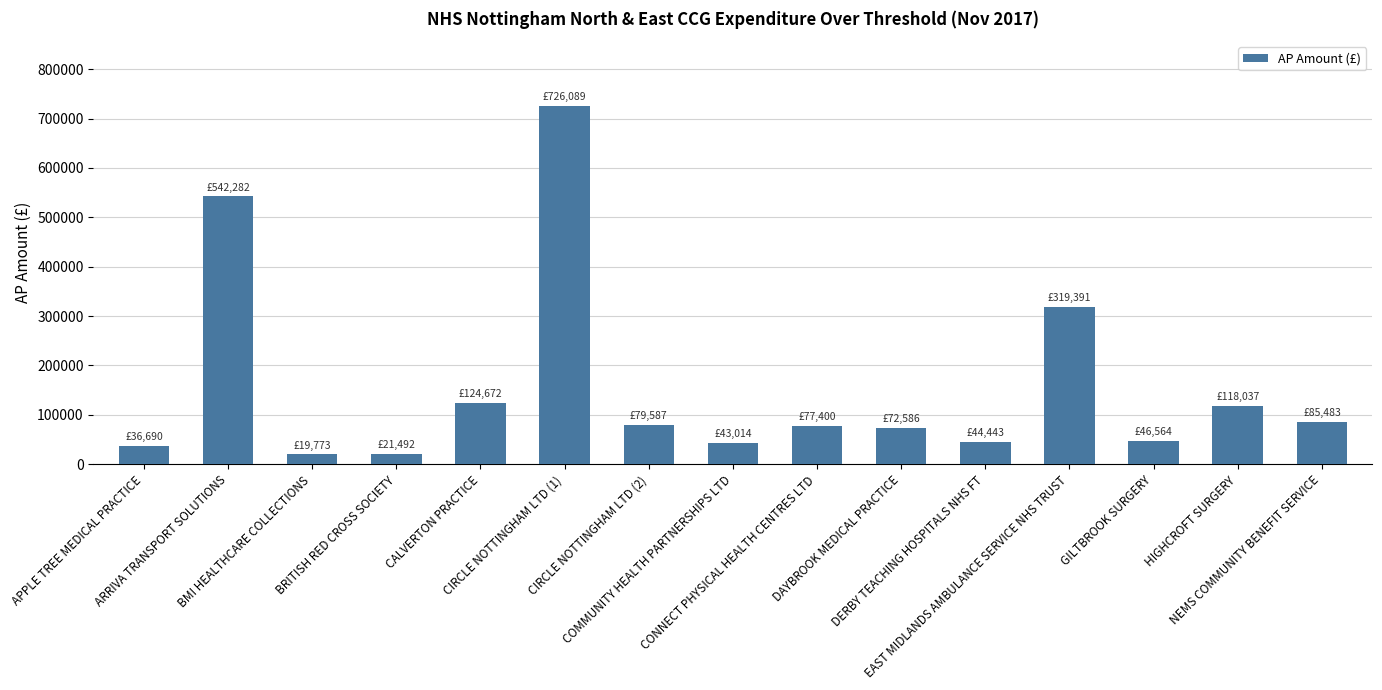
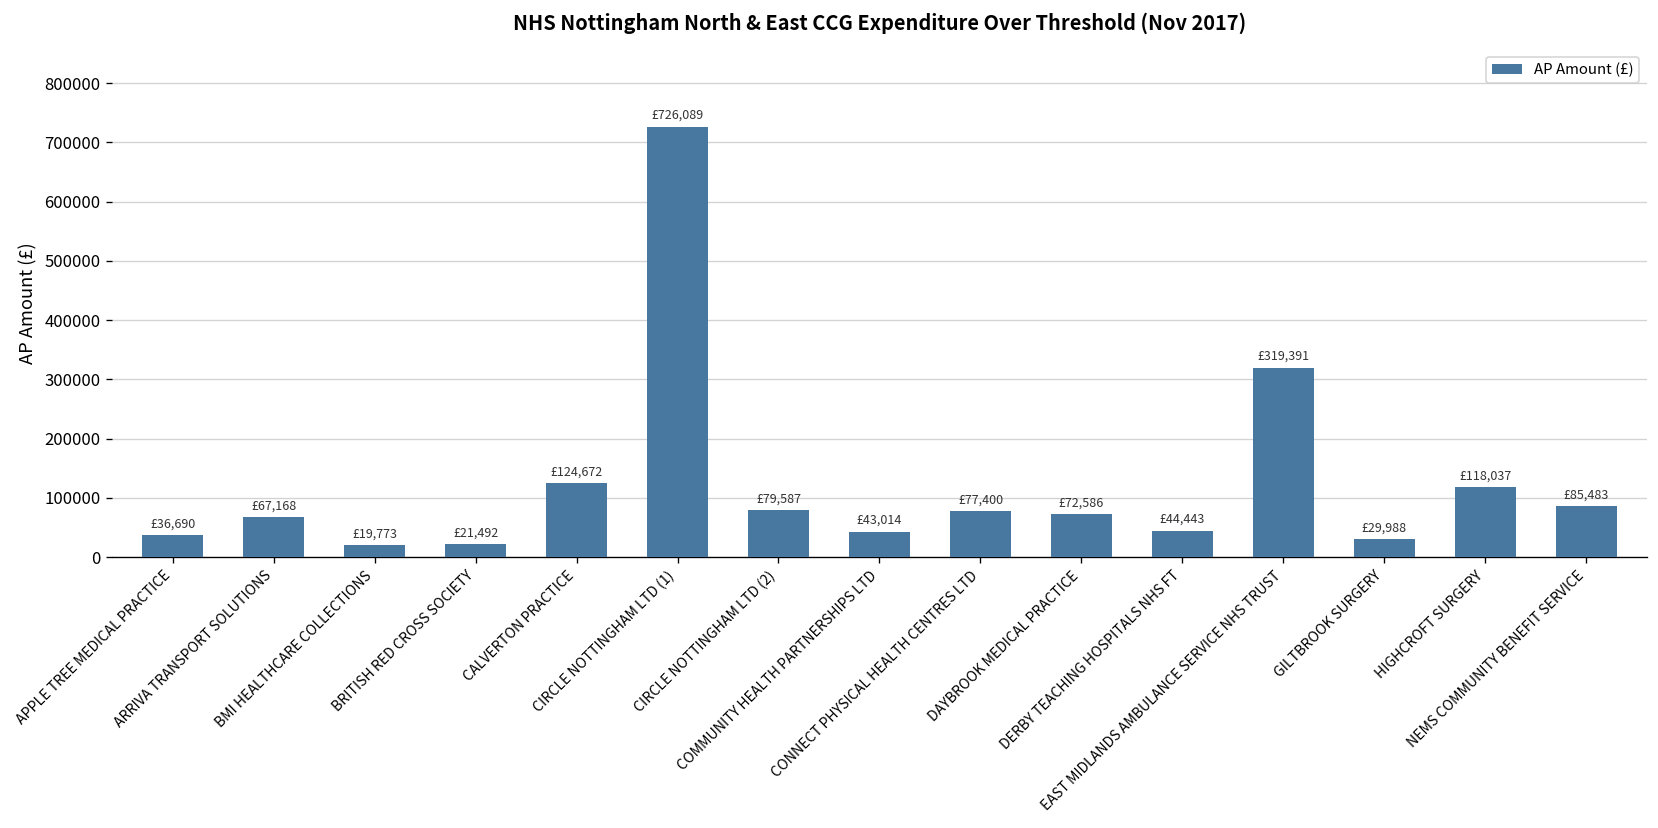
ARRIVA TRANSPORT SOLUTIONS: £542,282 -> £67,168
GILTBROOK SURGERY: £46,564 -> £29,988
